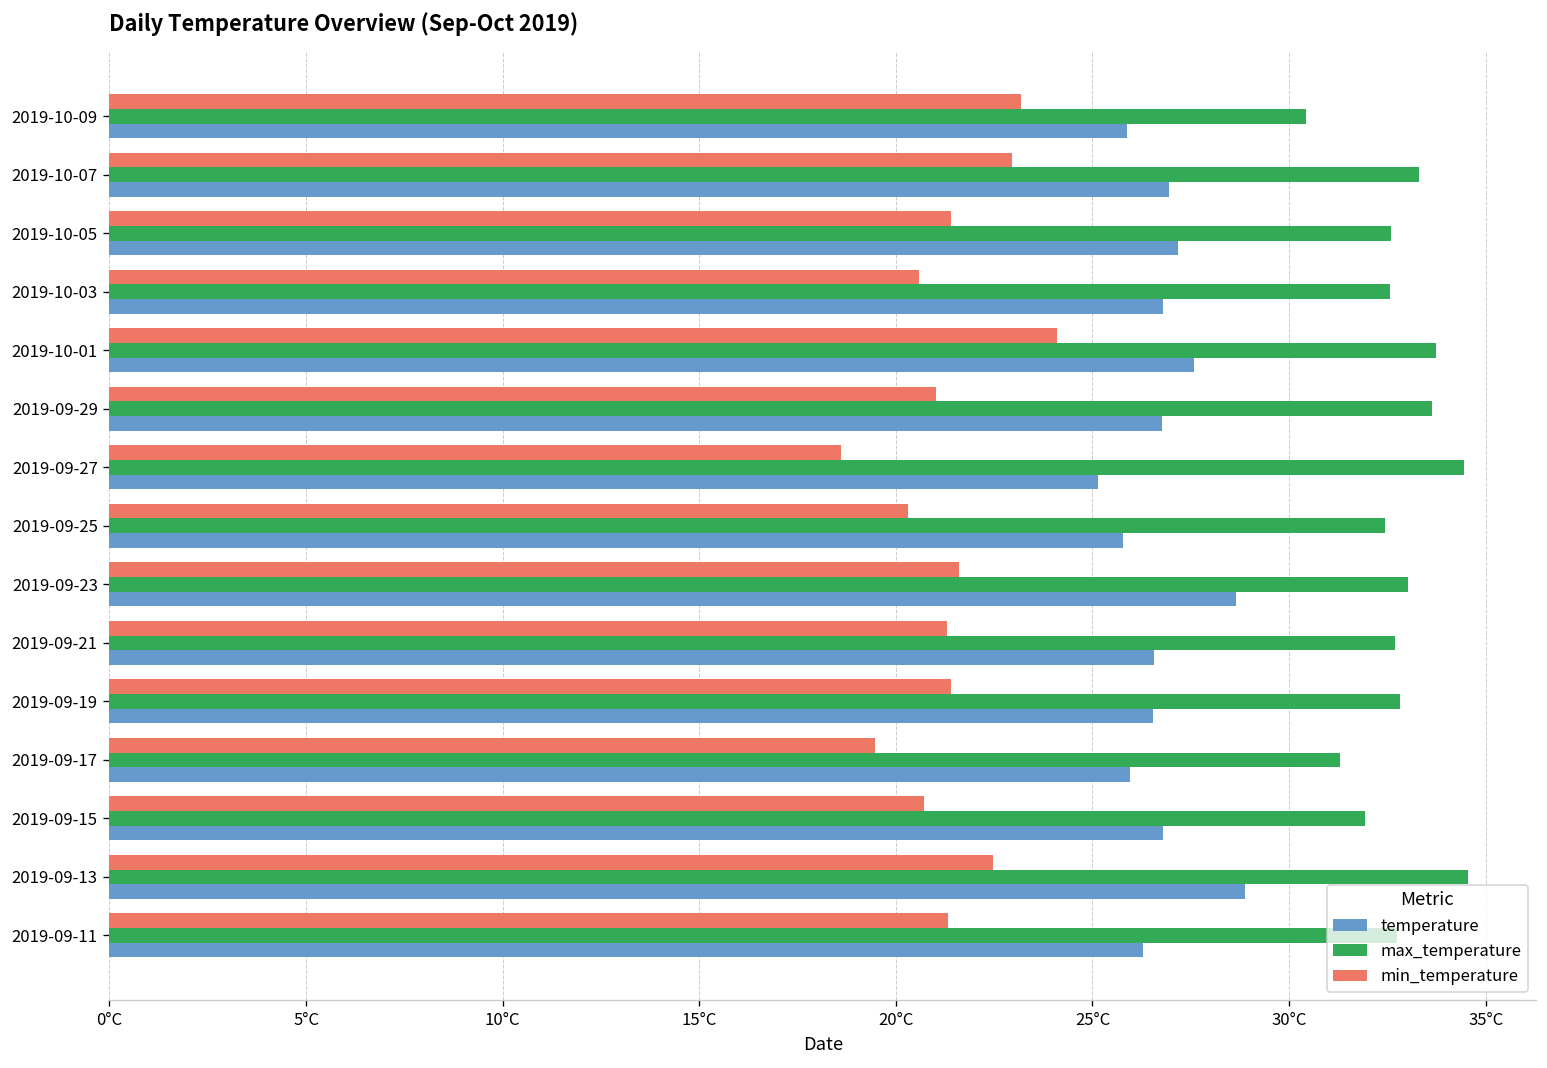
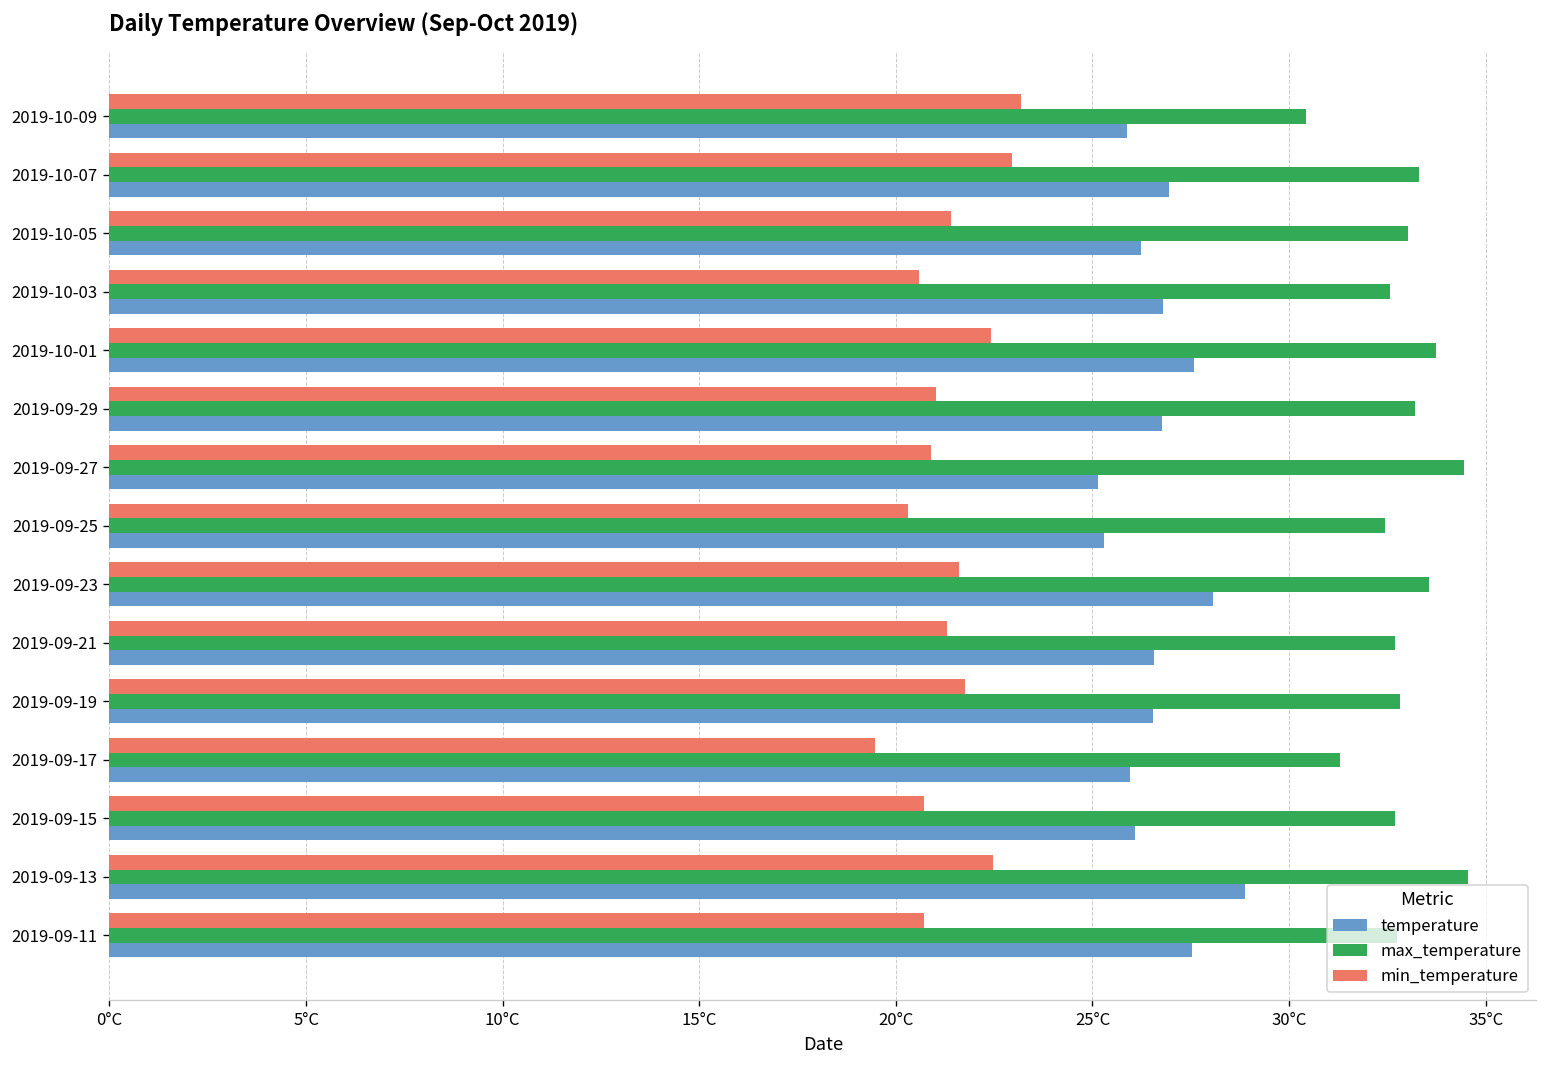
max_temperature, 2019-10-05: 32.6°C -> 33.0°C
temperature, 2019-10-05: 27.2°C -> 26.2°C
min_temperature, 2019-10-01: 24.1°C -> 22.4°C
max_temperature, 2019-09-29: 33.6°C -> 33.2°C
min_temperature, 2019-09-27: 18.6°C -> 20.9°C
temperature, 2019-09-25: 25.8°C -> 25.3°C
max_temperature, 2019-09-23: 33.0°C -> 33.6°C
temperature, 2019-09-23: 28.6°C -> 28.1°C
min_temperature, 2019-09-19: 21.4°C -> 21.8°C
max_temperature, 2019-09-15: 31.9°C -> 32.7°C
temperature, 2019-09-15: 26.8°C -> 26.1°C
min_temperature, 2019-09-11: 21.3°C -> 20.7°C
temperature, 2019-09-11: 26.3°C -> 27.5°C
